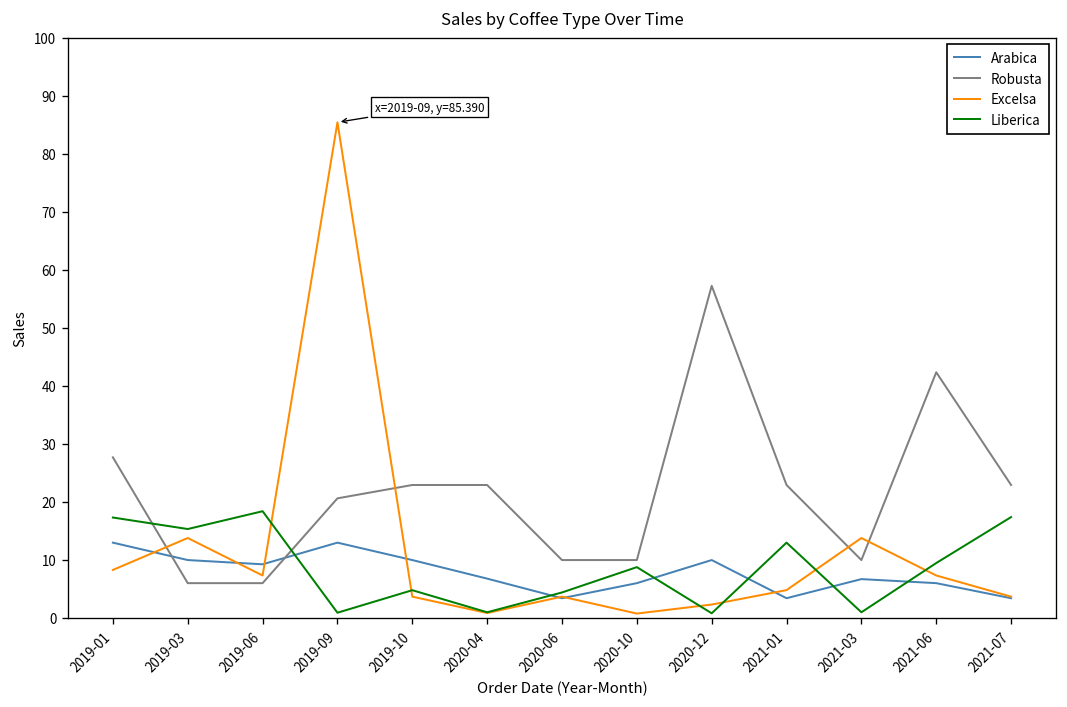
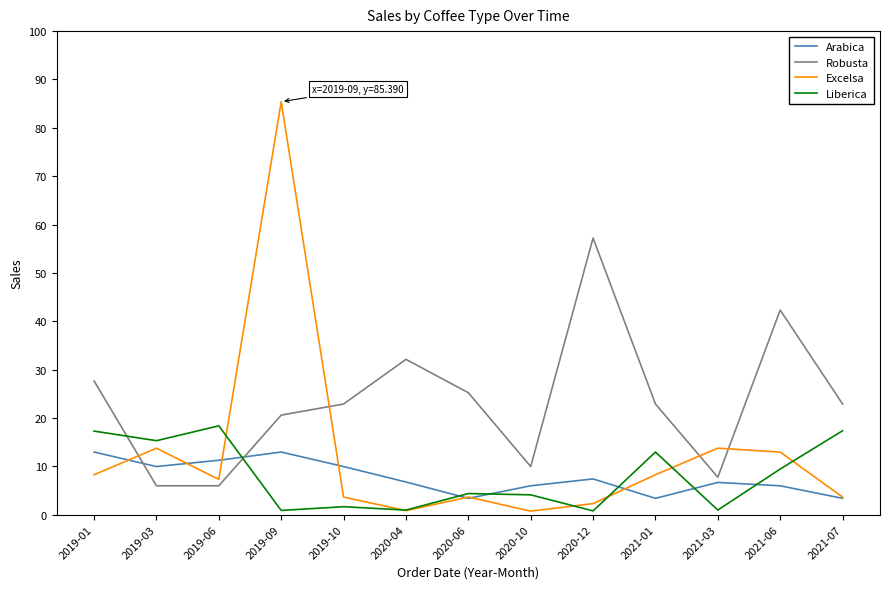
Arabica, 2019-06: 9 -> 11
Liberica, 2019-10: 5 -> 2
Robusta, 2020-04: 23 -> 32
Robusta, 2020-06: 10 -> 25
Liberica, 2020-10: 9 -> 4
Arabica, 2020-12: 10 -> 7
Excelsa, 2021-01: 5 -> 8
Robusta, 2021-03: 10 -> 8
Excelsa, 2021-06: 7 -> 13
